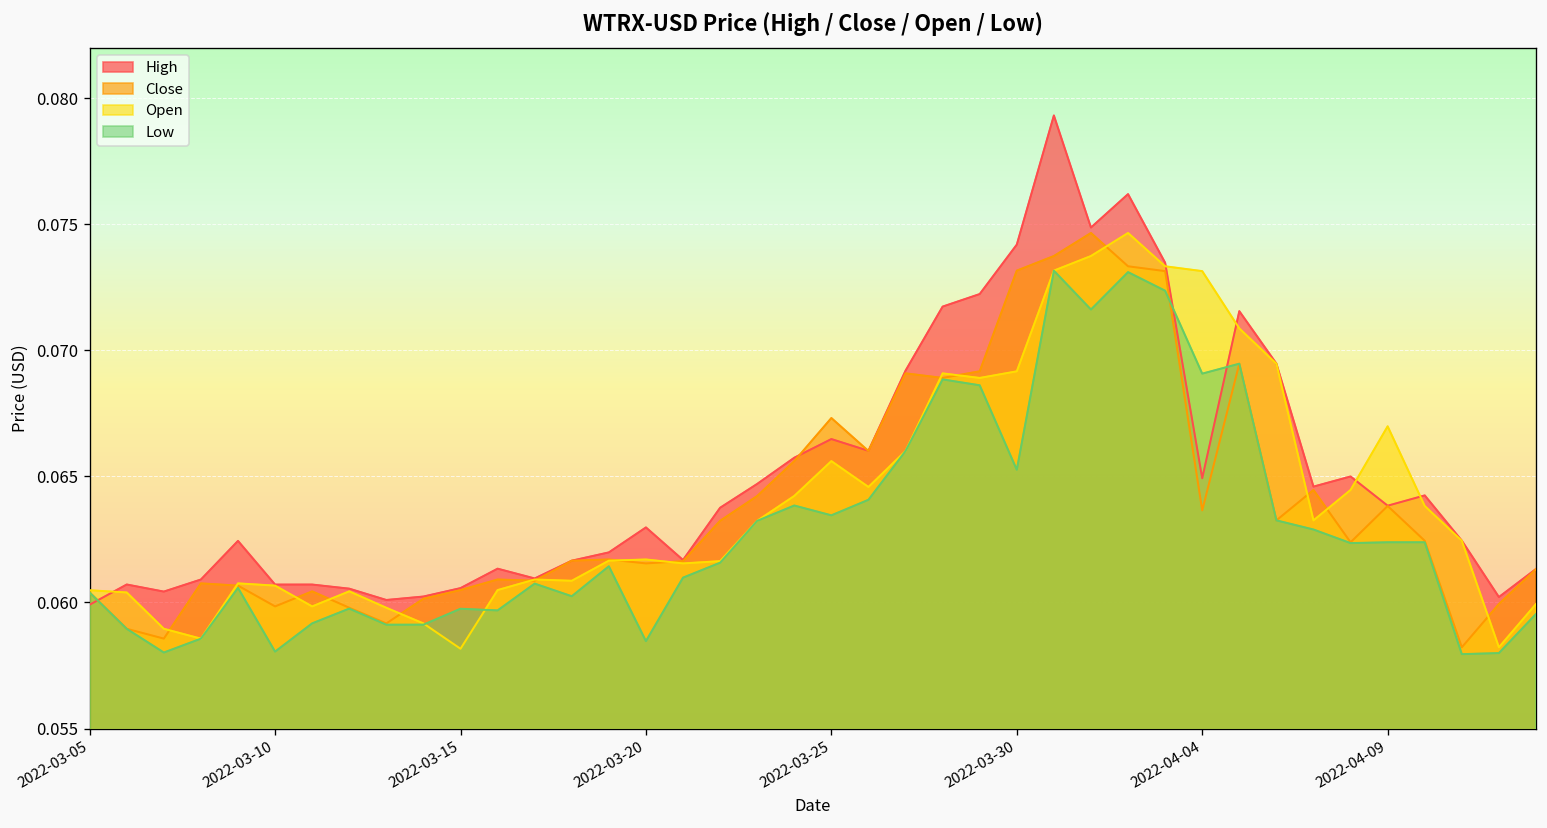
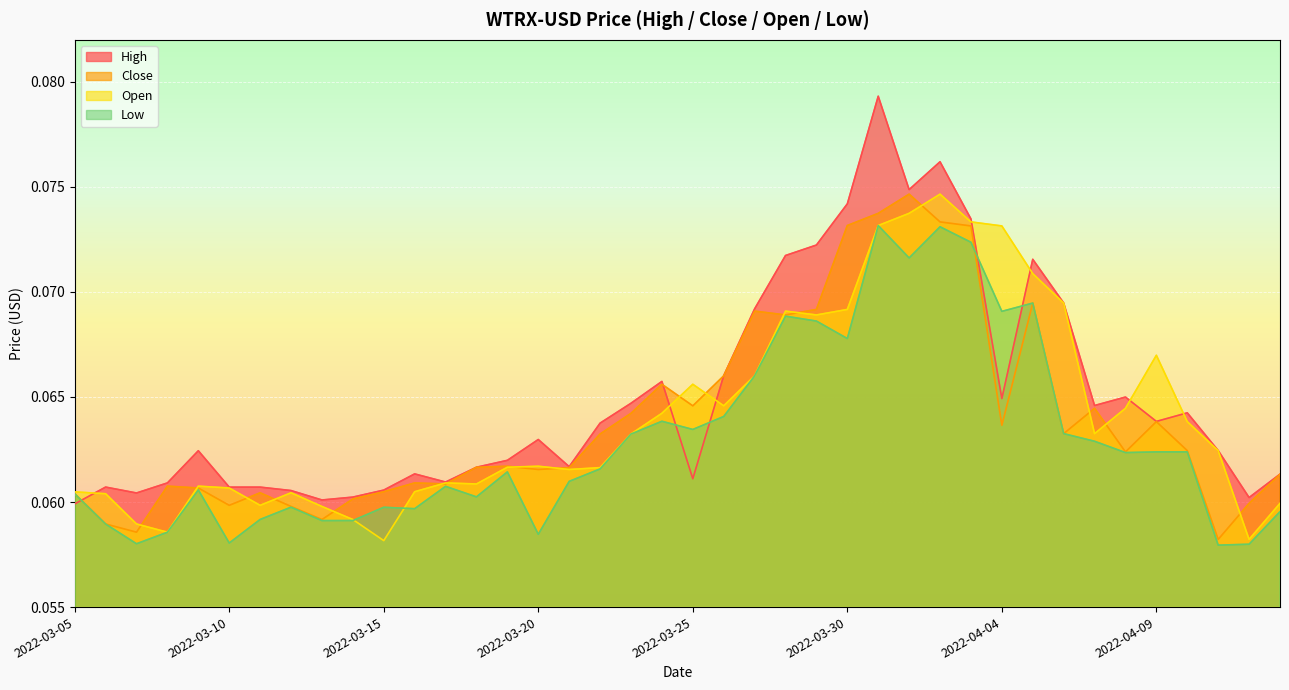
High, 2022-03-25: 0.0665 -> 0.0611
Close, 2022-03-25: 0.0673 -> 0.0646
Low, 2022-03-30: 0.0653 -> 0.0678
